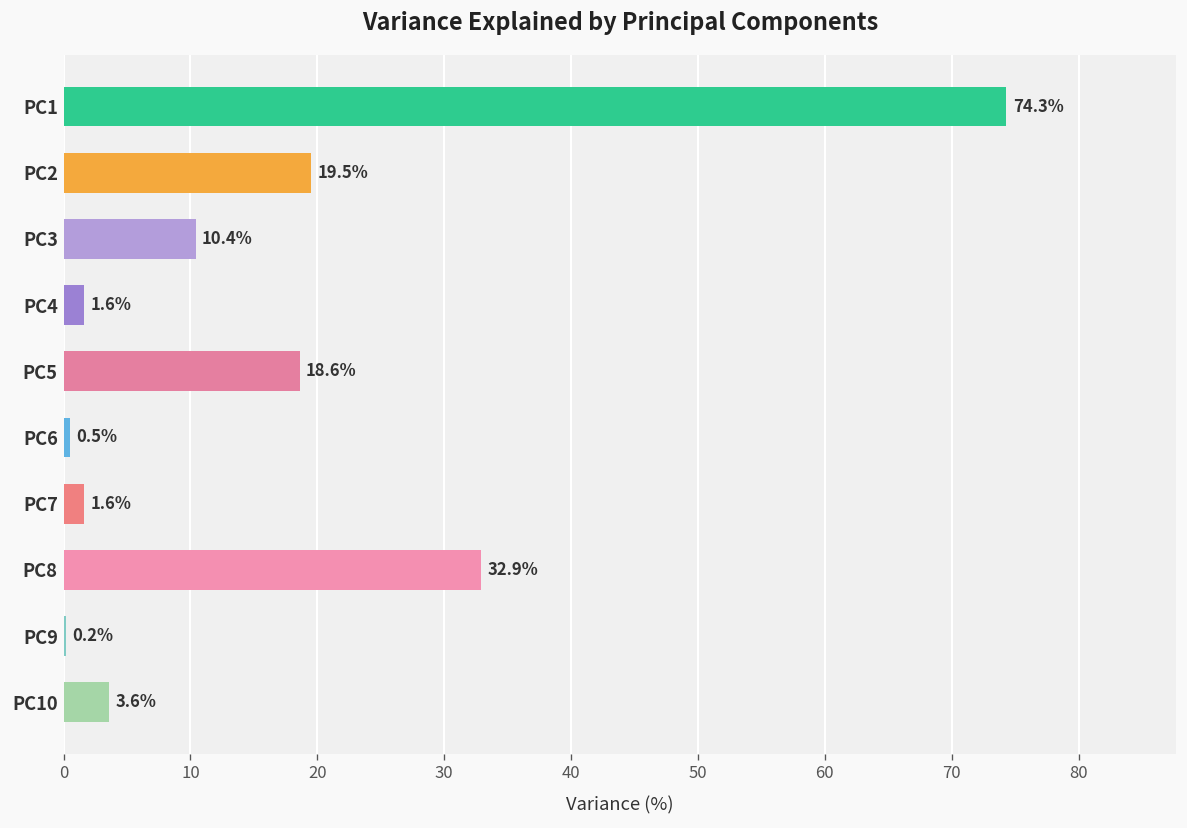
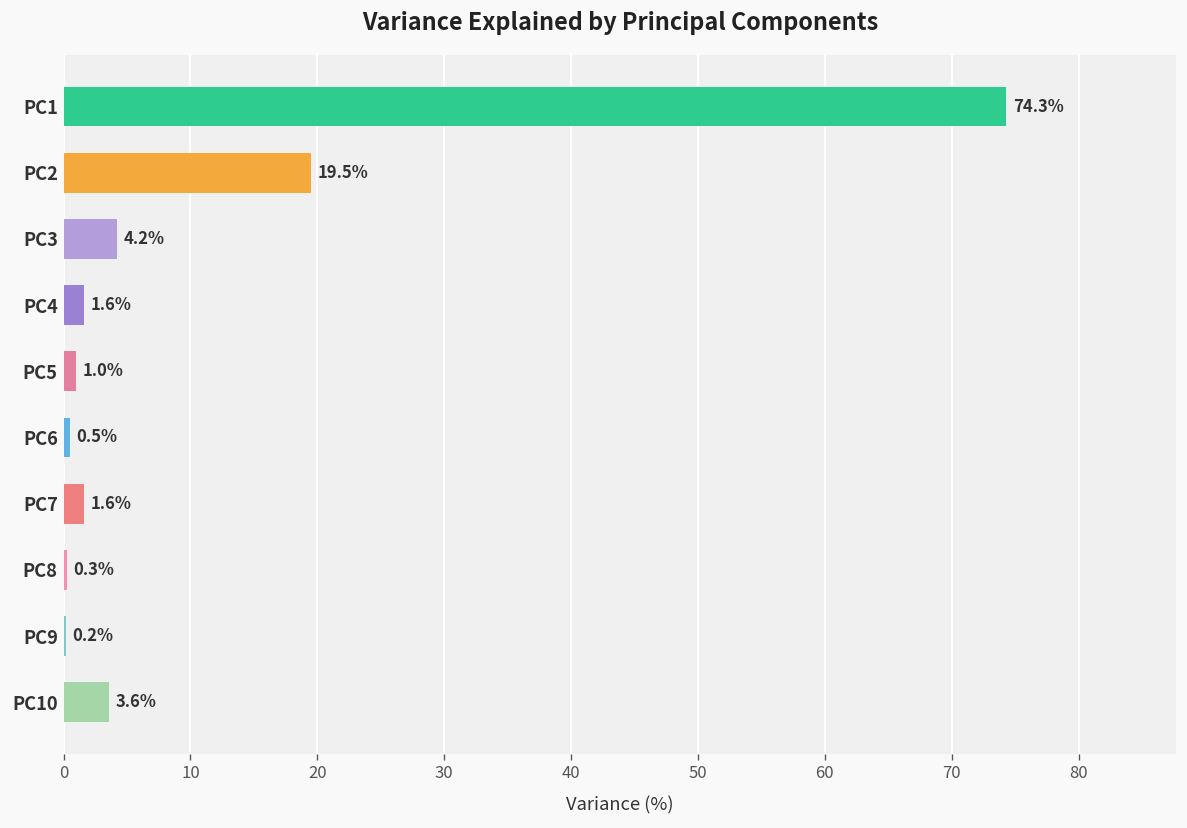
PC3: 10.4% -> 4.2%
PC5: 18.6% -> 1.0%
PC8: 32.9% -> 0.3%
